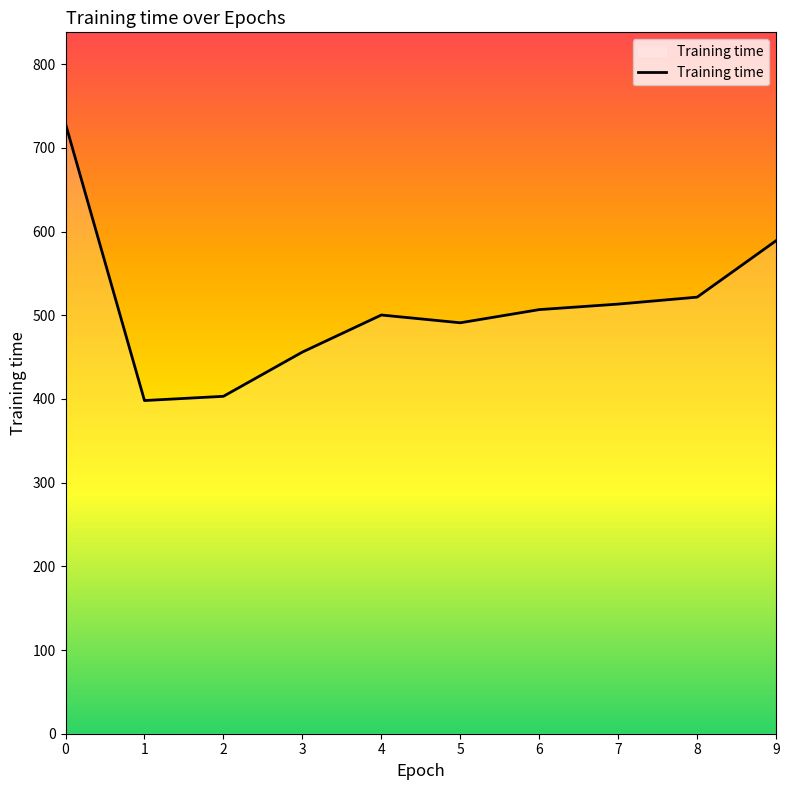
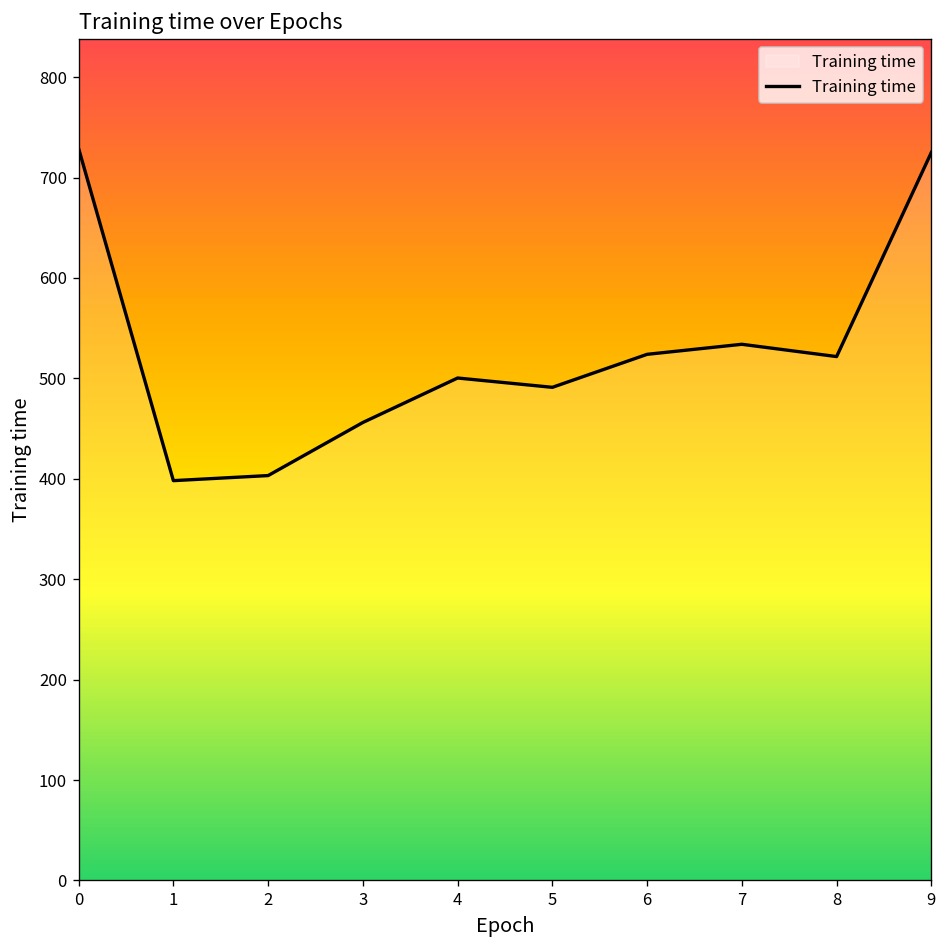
6: 510 -> 520
7: 510 -> 530
9: 590 -> 720
